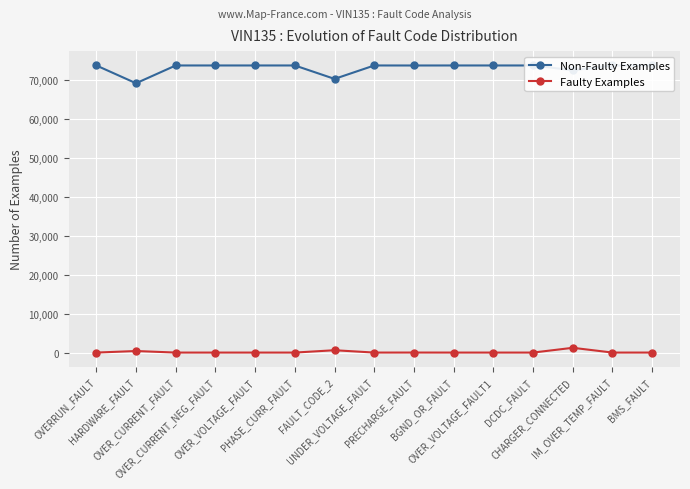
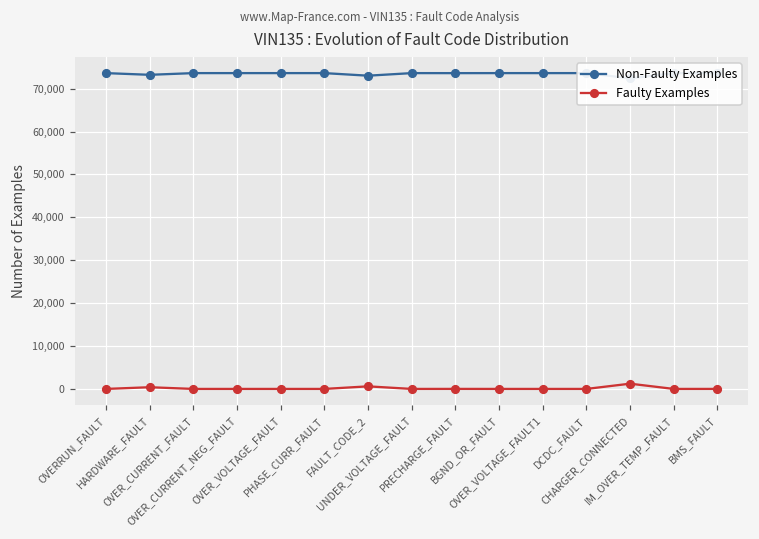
Non-Faulty Examples, HARDWARE_FAULT: 69,000 -> 73,000
Non-Faulty Examples, FAULT_CODE_2: 70,000 -> 73,000
